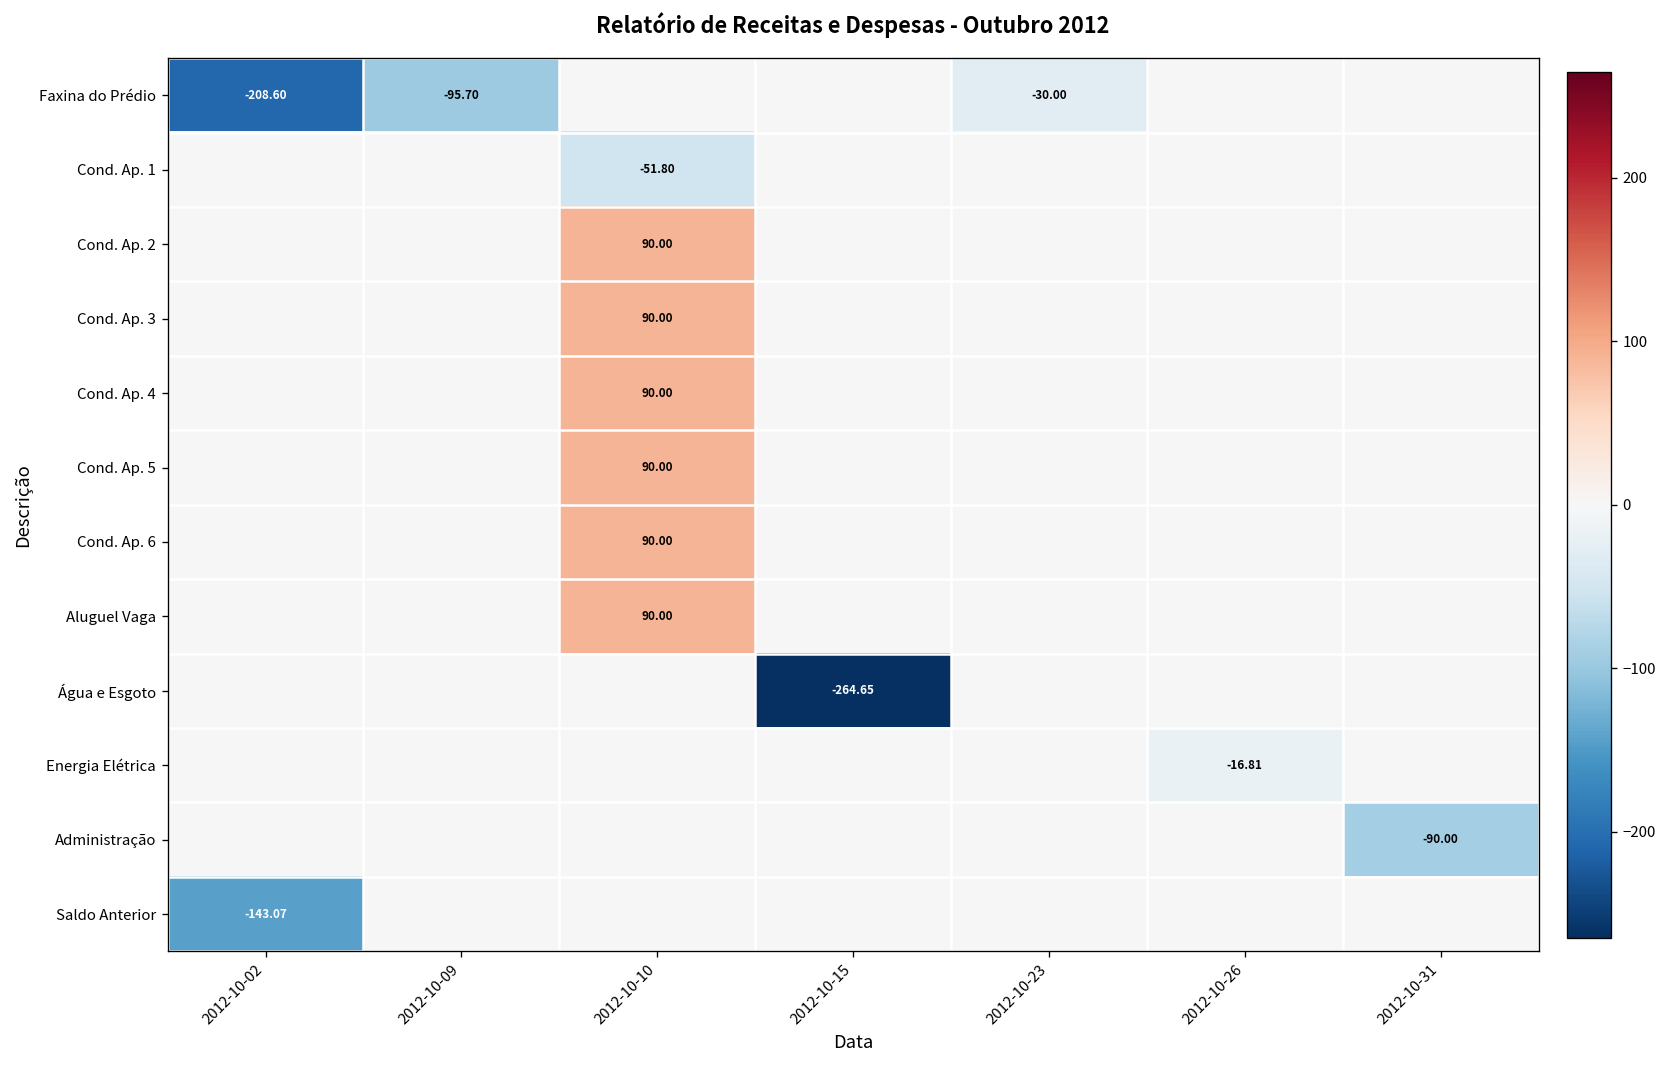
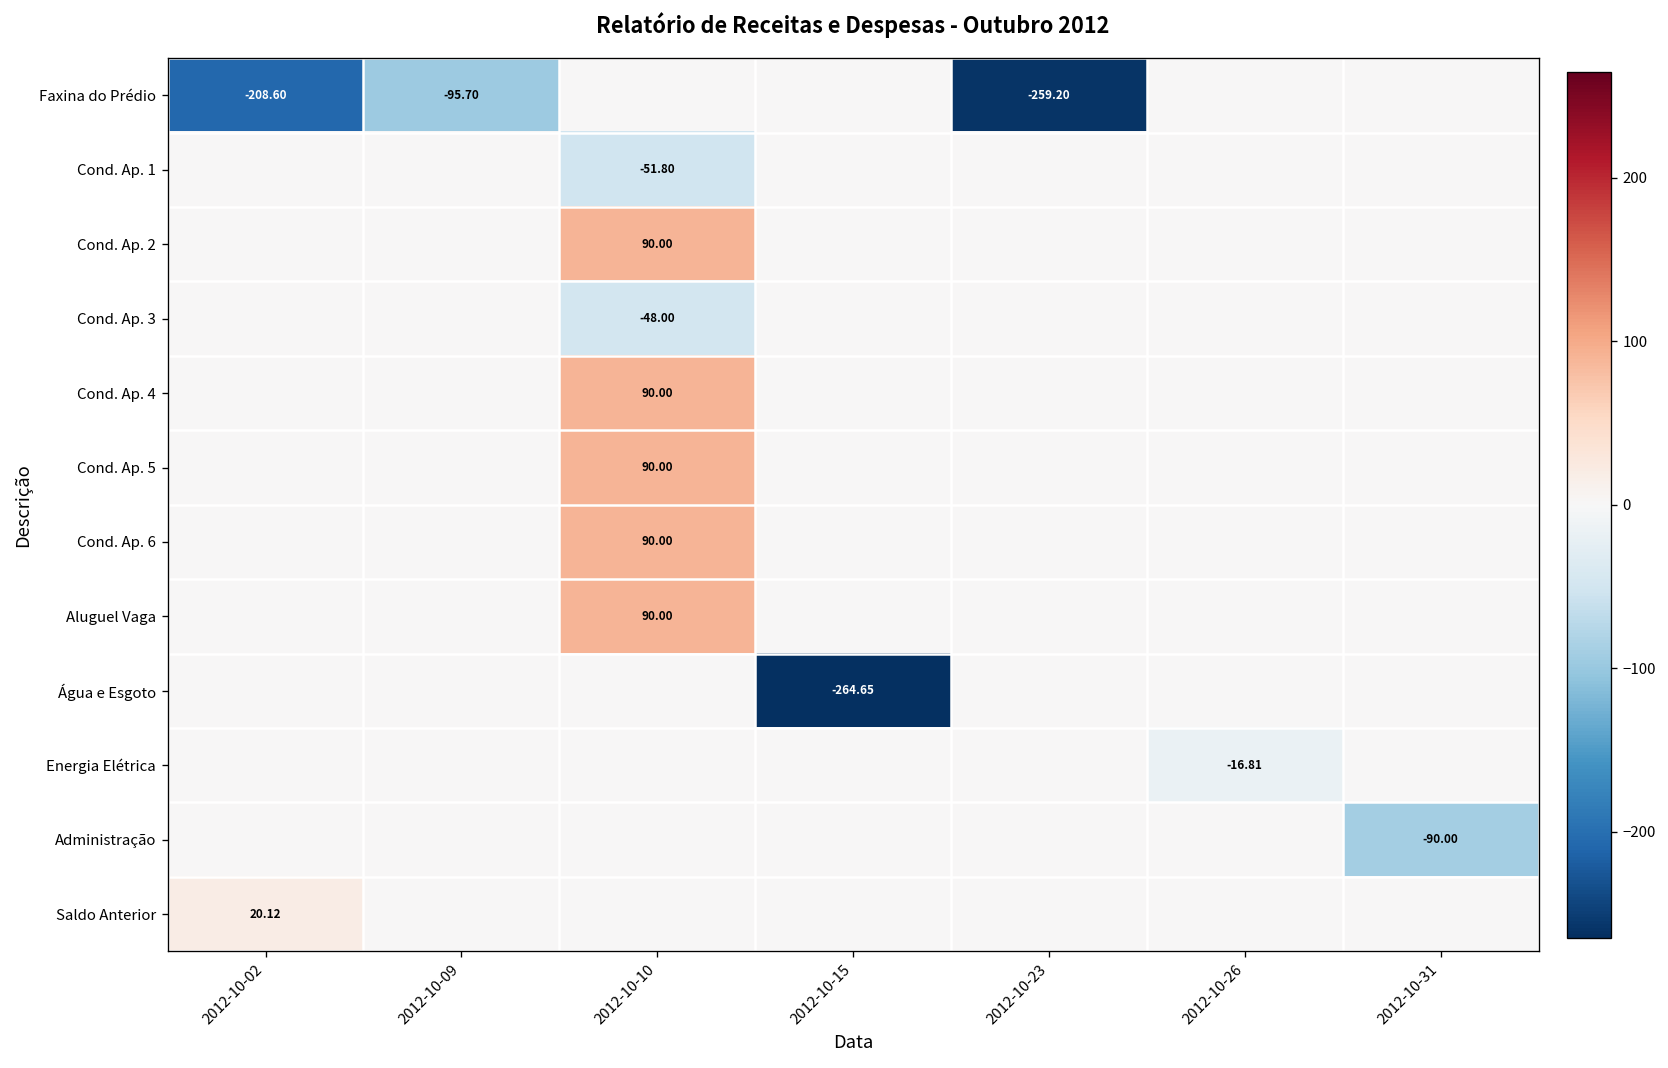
Faxina do Prédio, 2012-10-23: -30.00 -> -259.20
Cond. Ap. 3, 2012-10-10: 90.00 -> -48.00
Saldo Anterior, 2012-10-02: -143.07 -> 20.12
